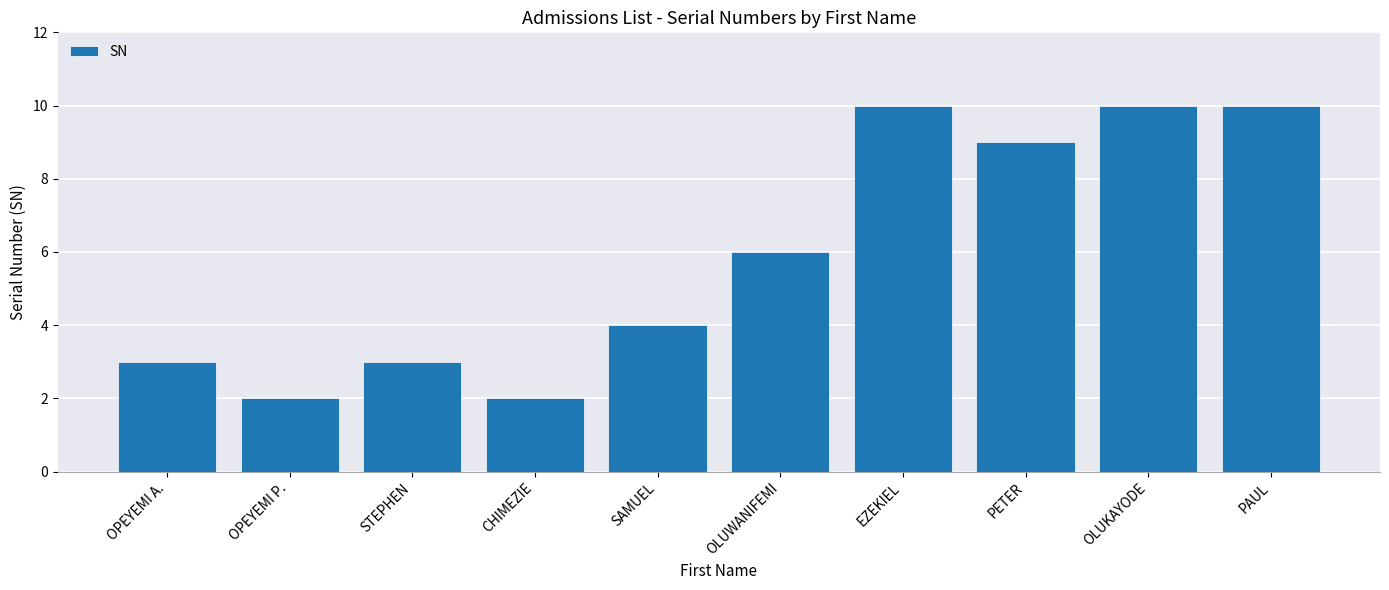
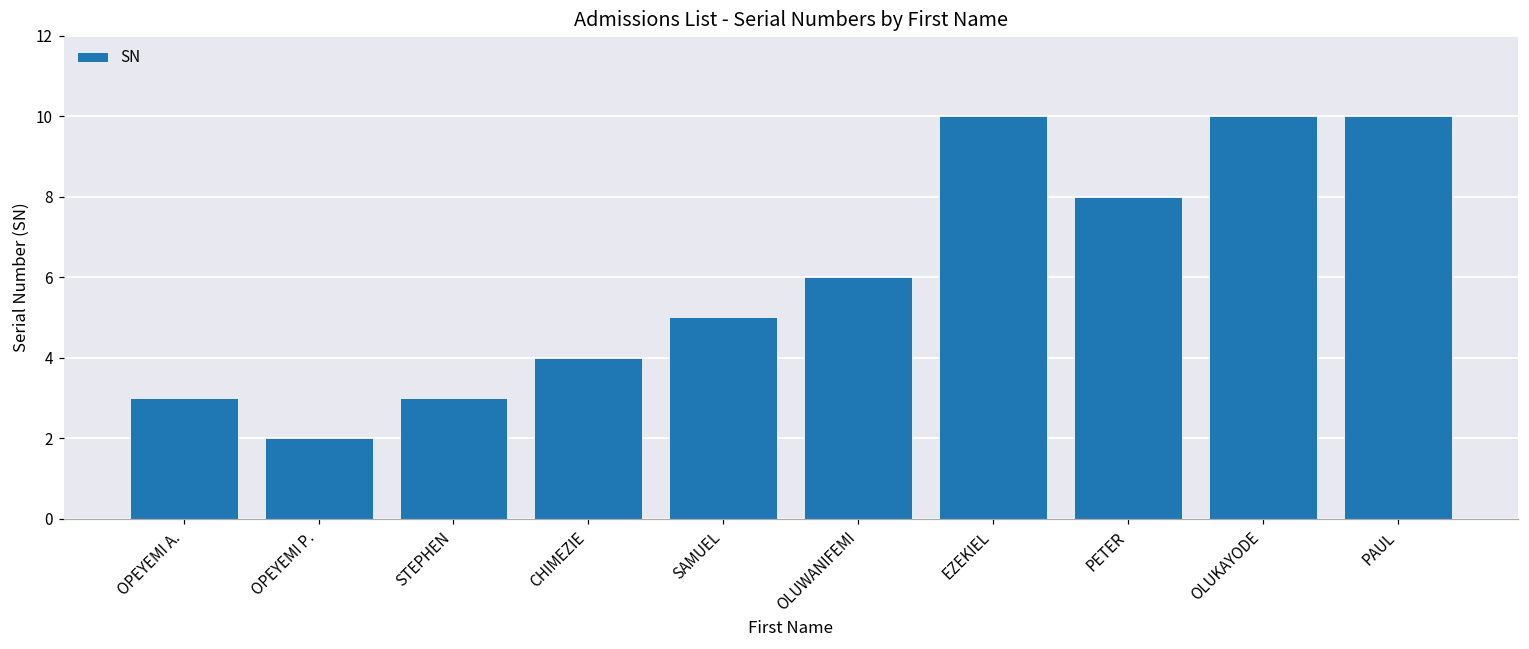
CHIMEZIE: 2 -> 4
SAMUEL: 4 -> 5
PETER: 9 -> 8
